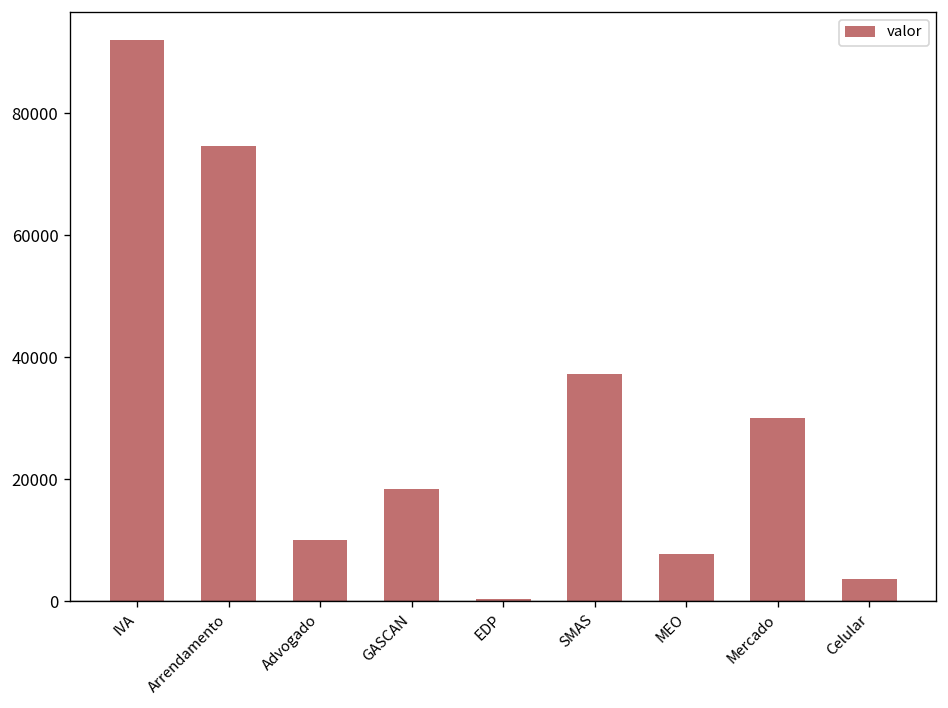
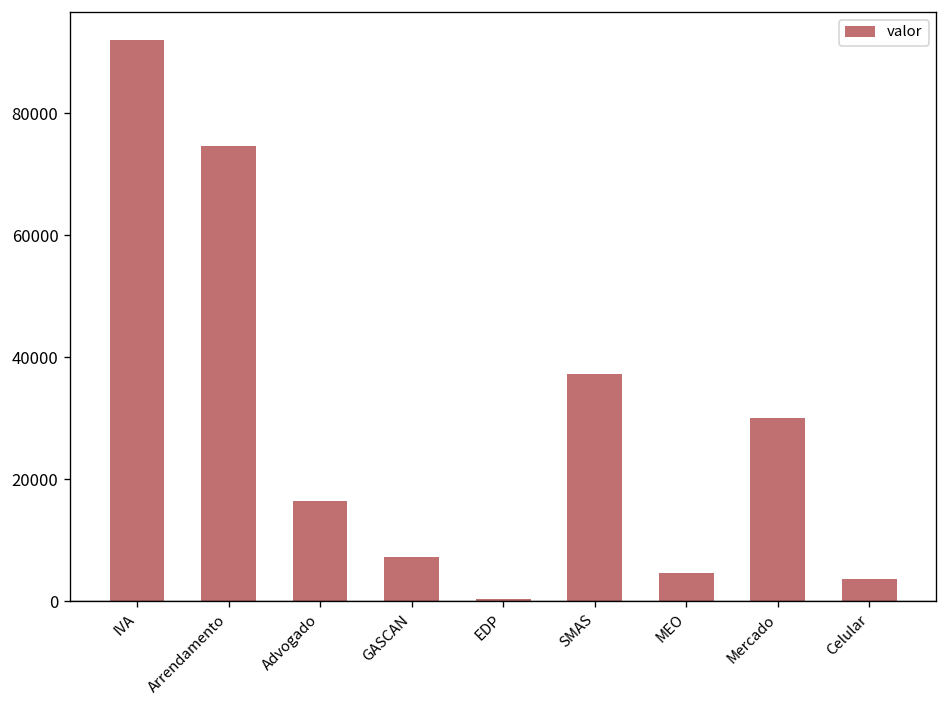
Advogado: 10000 -> 16000
GASCAN: 18000 -> 7000
MEO: 8000 -> 5000
